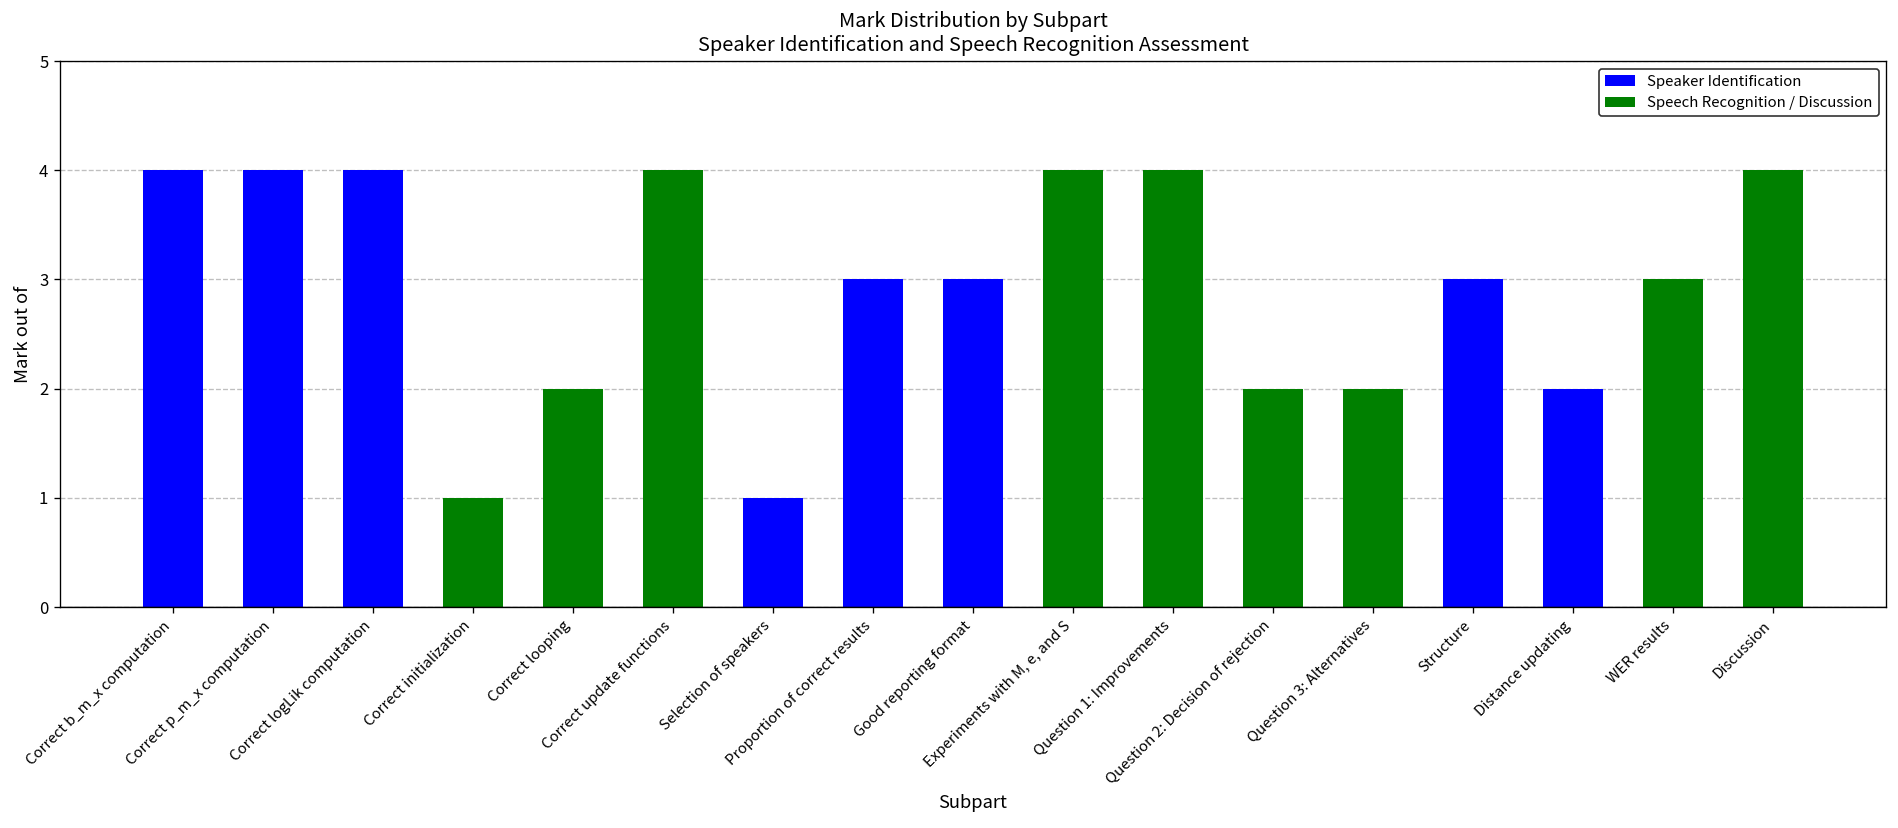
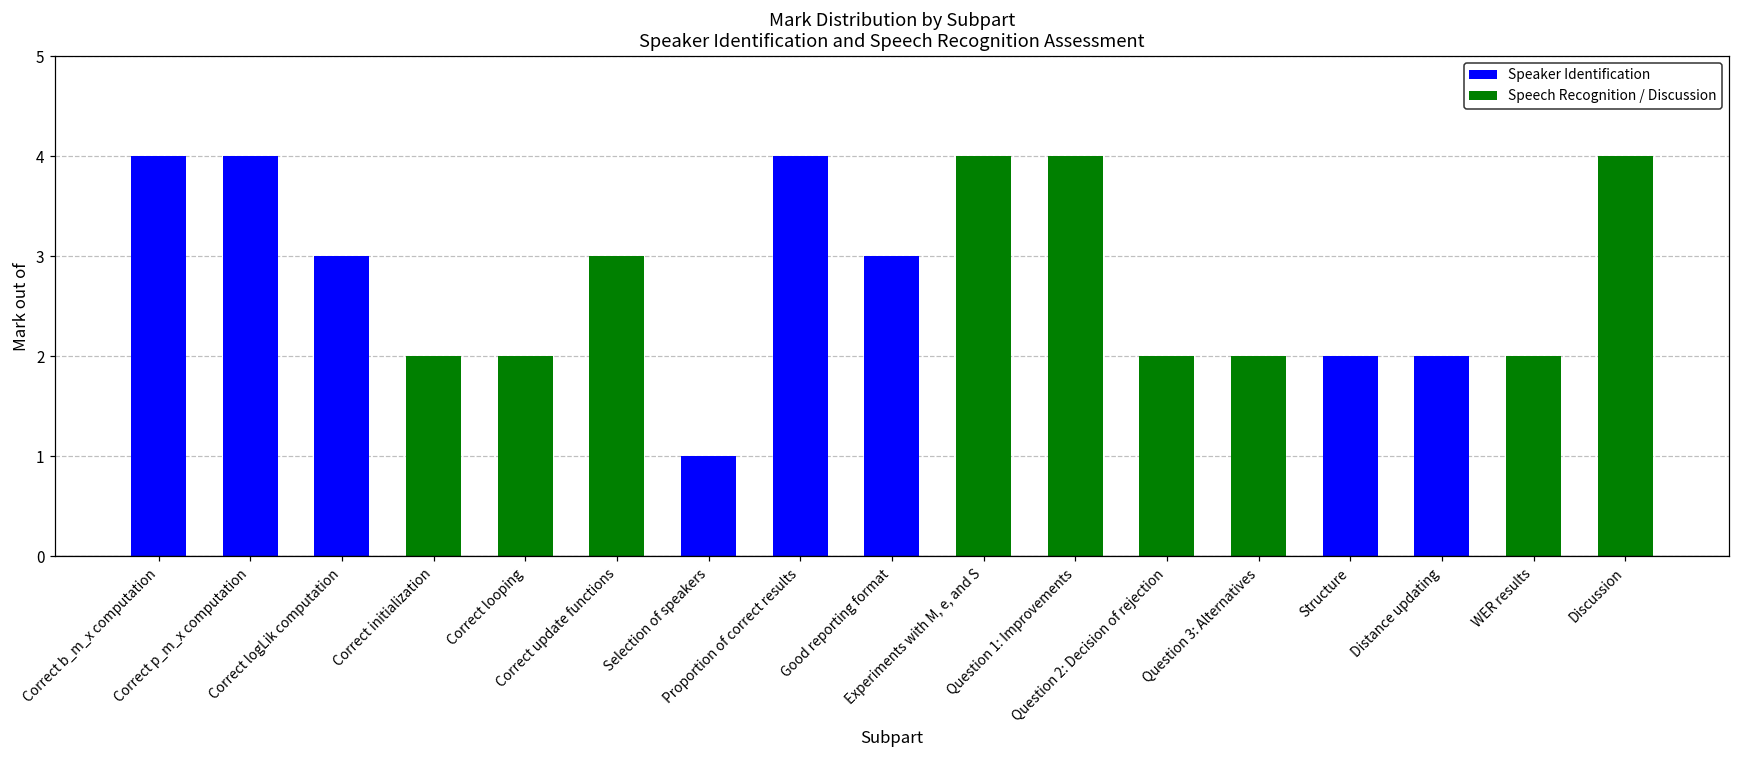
Correct logLik computation: 4 -> 3
Correct initialization: 1 -> 2
Correct update functions: 4 -> 3
Proportion of correct results: 3 -> 4
Structure: 3 -> 2
WER results: 3 -> 2
